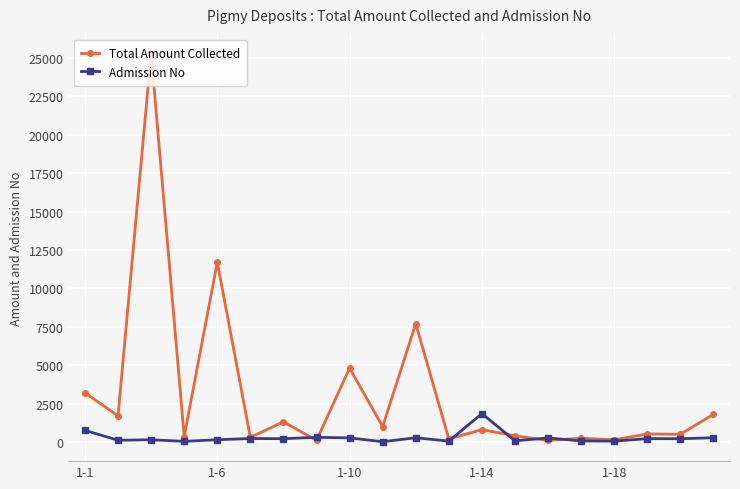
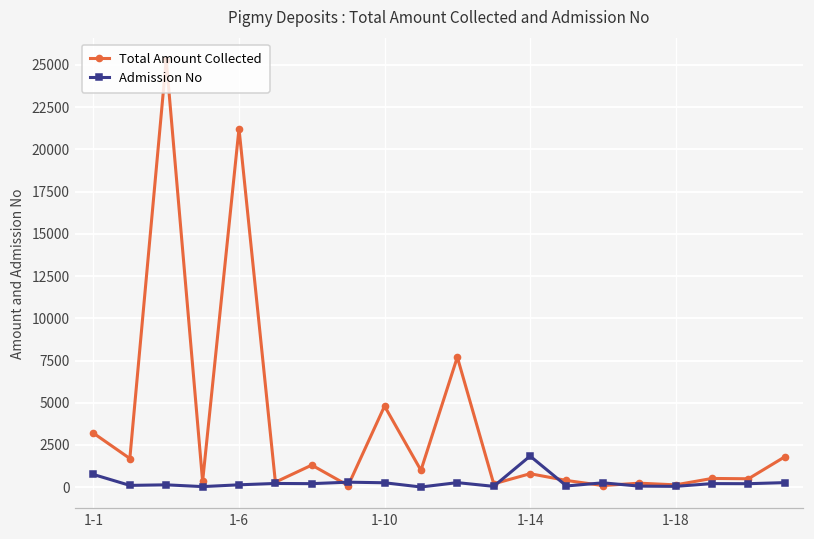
Total Amount Collected, 1-6: 11700 -> 21200
